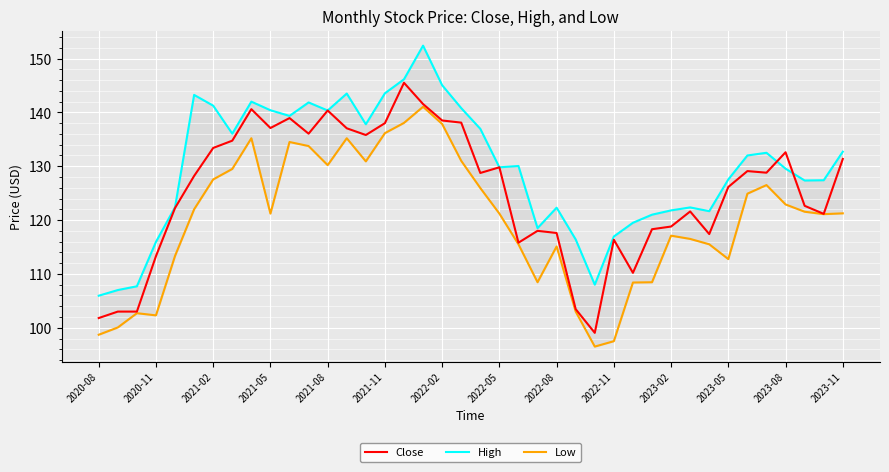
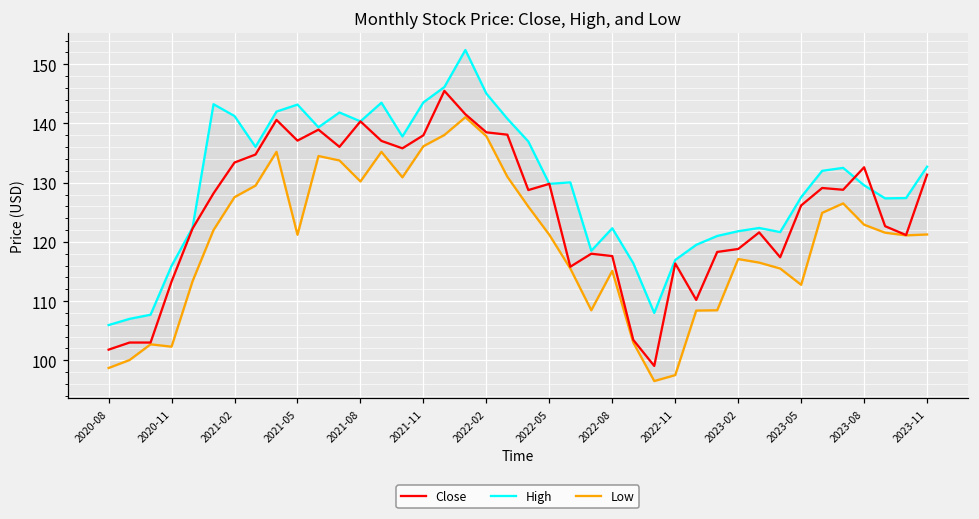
High, 2021-05: 140 -> 143
